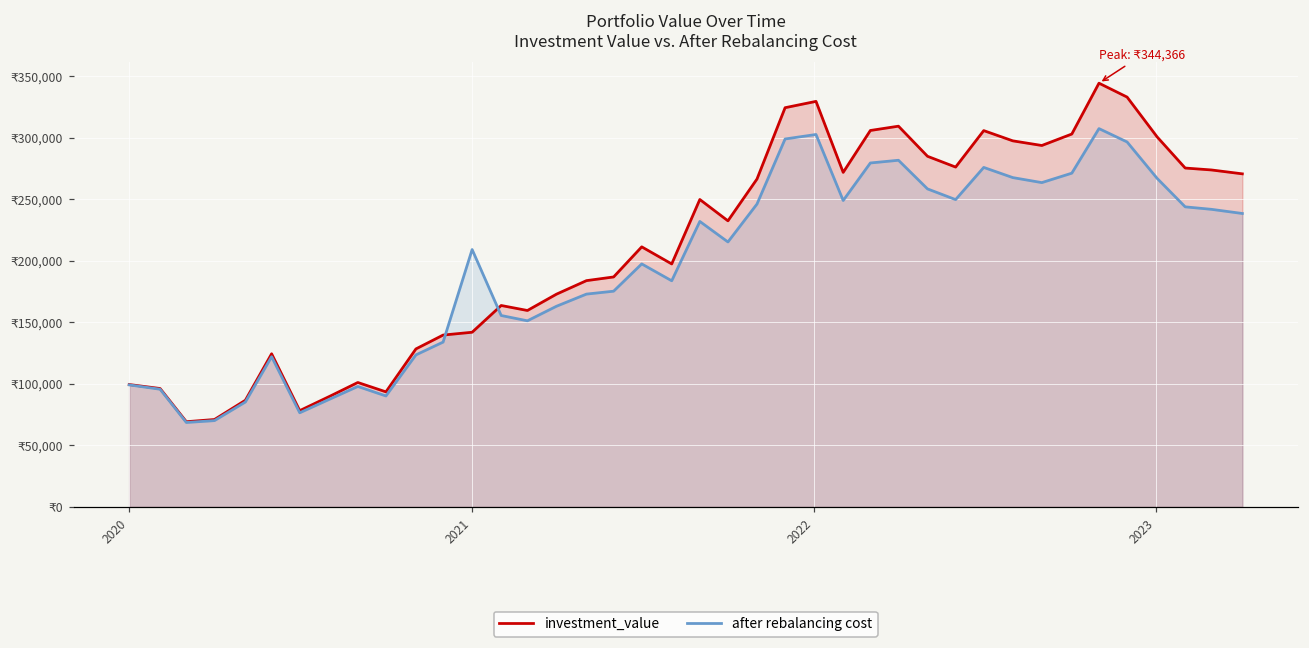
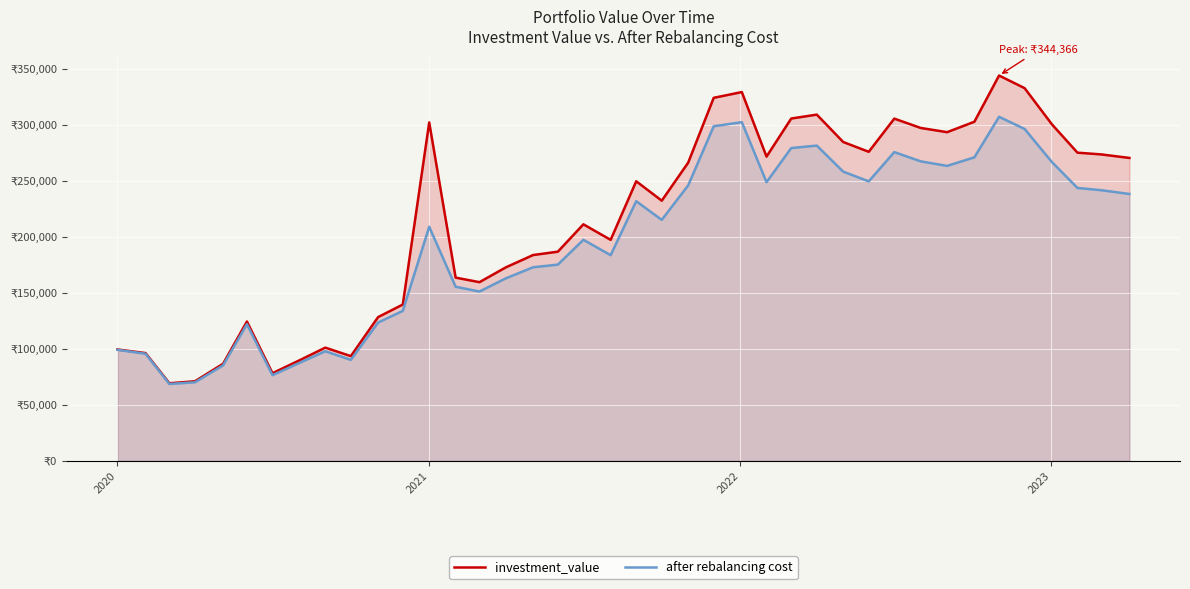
investment_value, 2021: ₹142,000 -> ₹302,000
